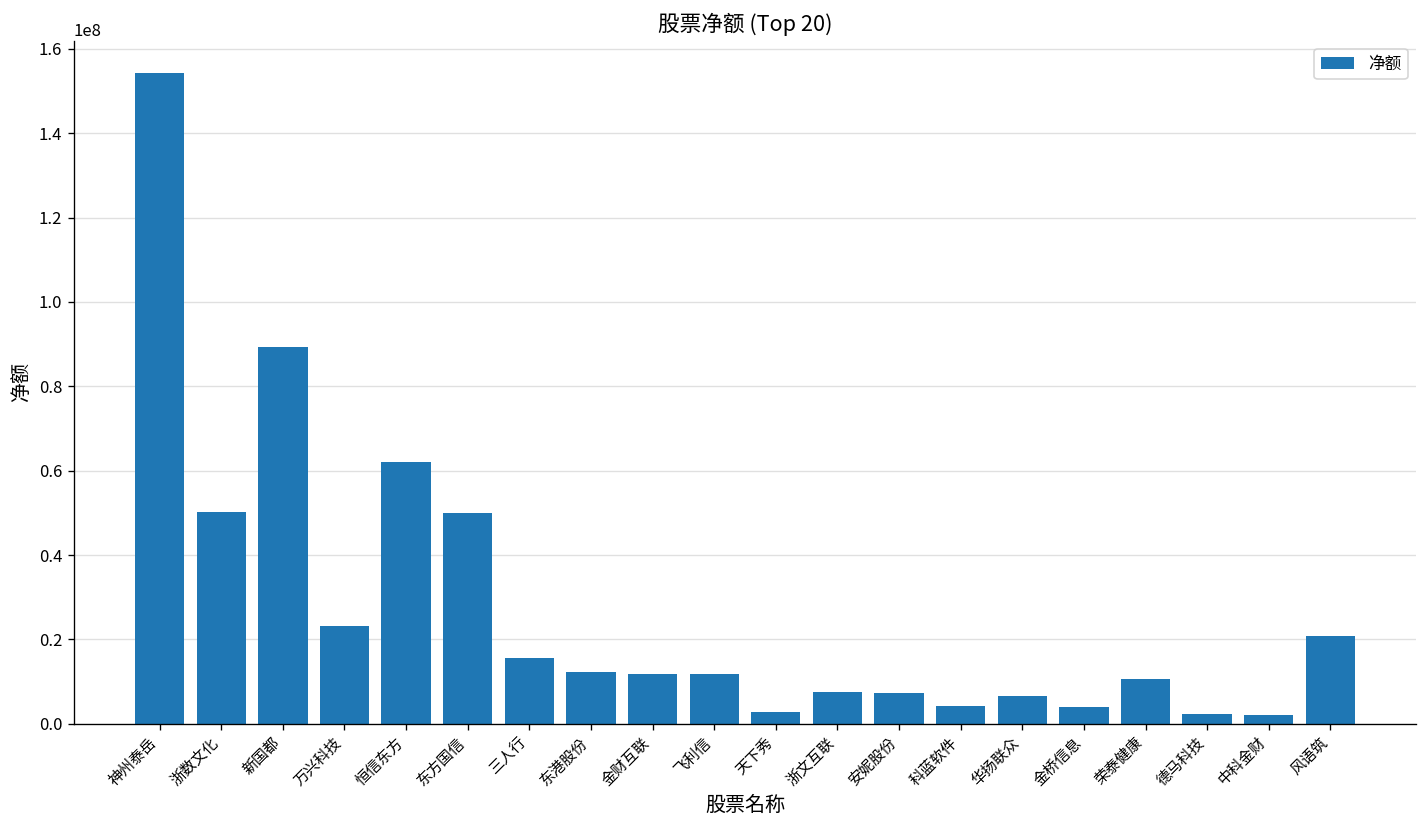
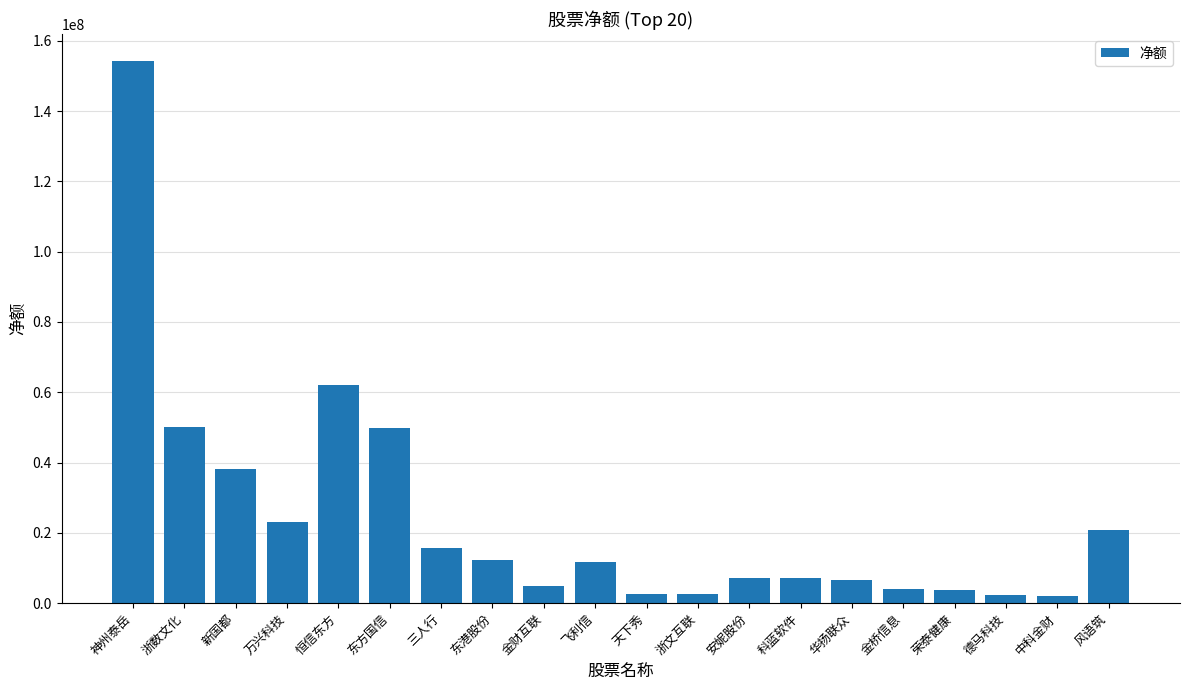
新国都: 89000000 -> 38000000
金财互联: 12000000 -> 5000000
浙文互联: 8000000 -> 3000000
科蓝软件: 4000000 -> 7000000
荣泰健康: 11000000 -> 4000000
